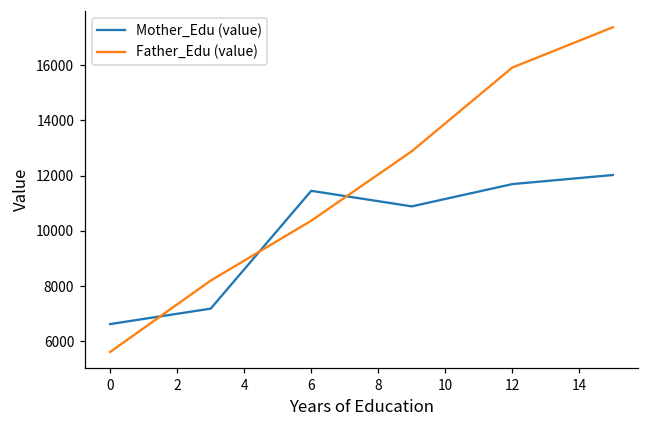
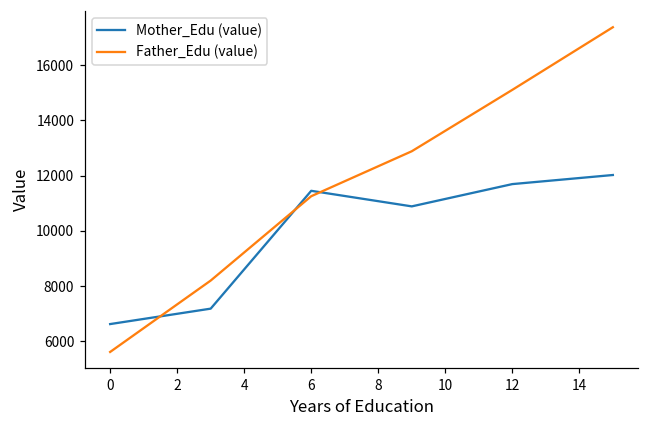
Father_Edu (value), 6: 10400 -> 11300
Father_Edu (value), 12: 15900 -> 15100
